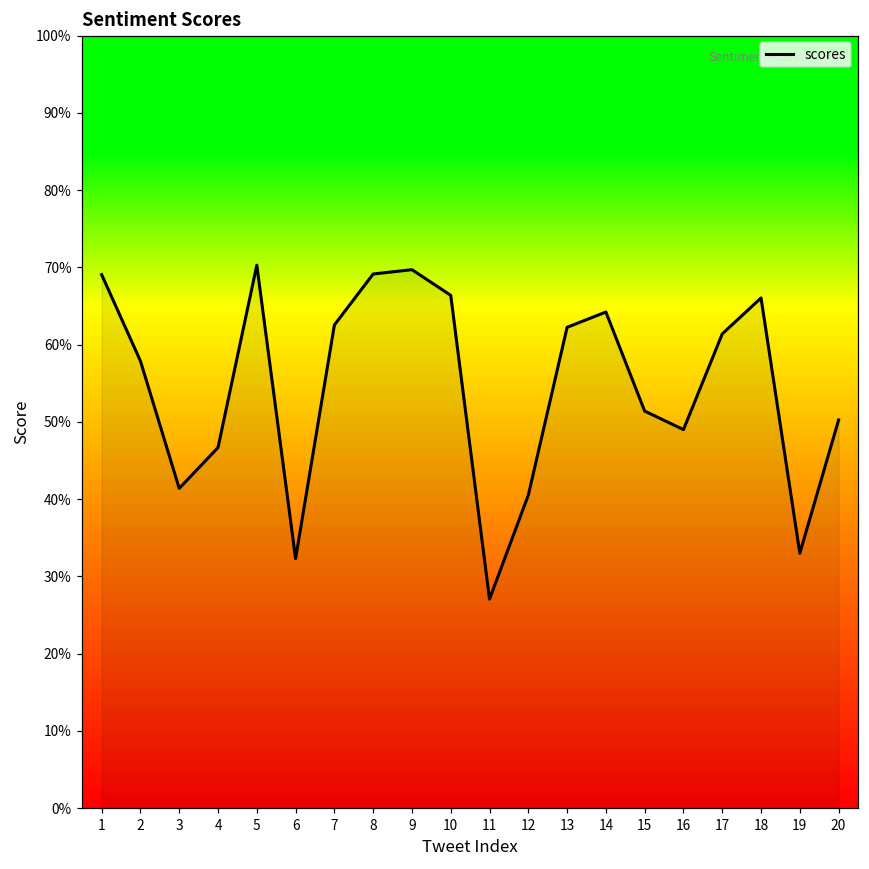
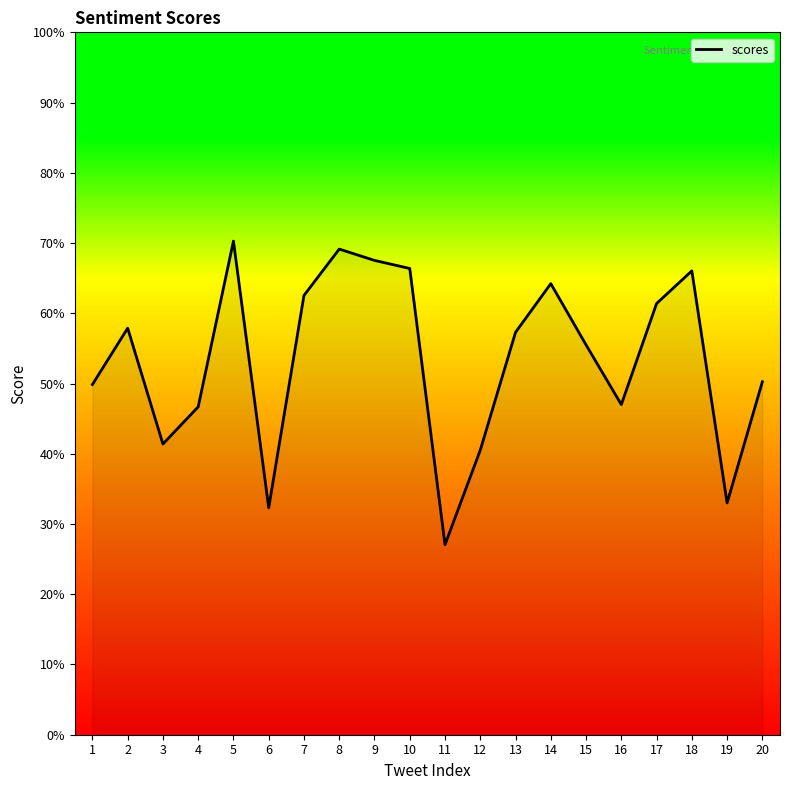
1: 69% -> 50%
9: 70% -> 68%
13: 62% -> 57%
15: 51% -> 56%
16: 49% -> 47%
